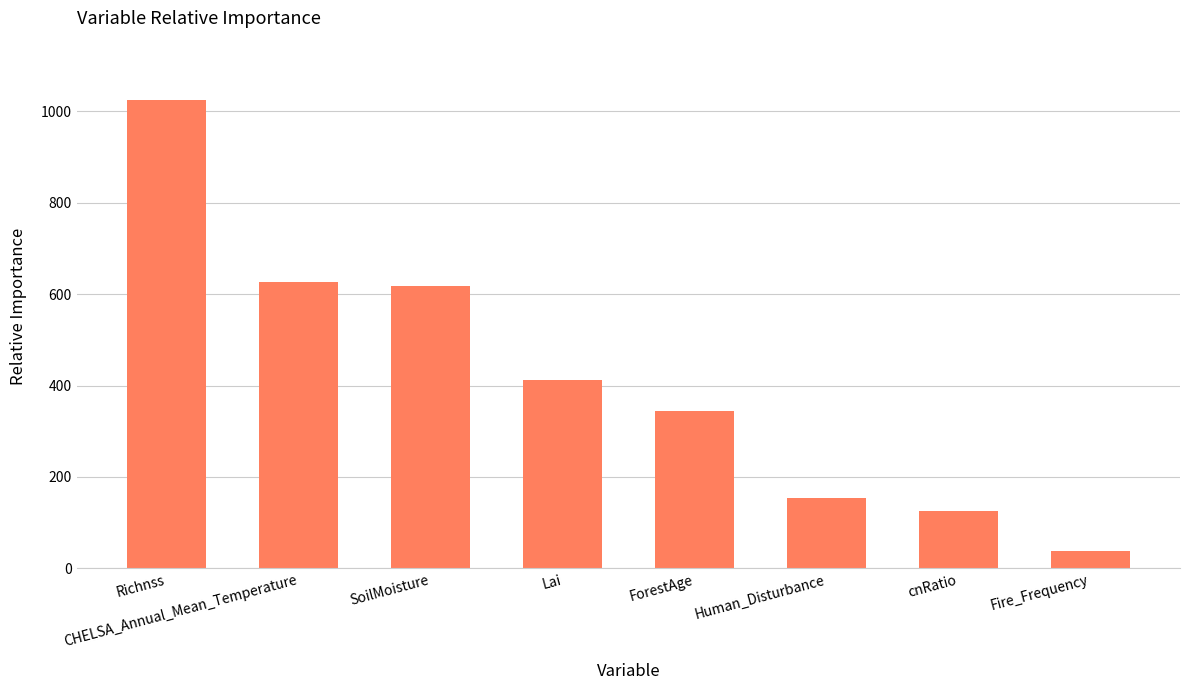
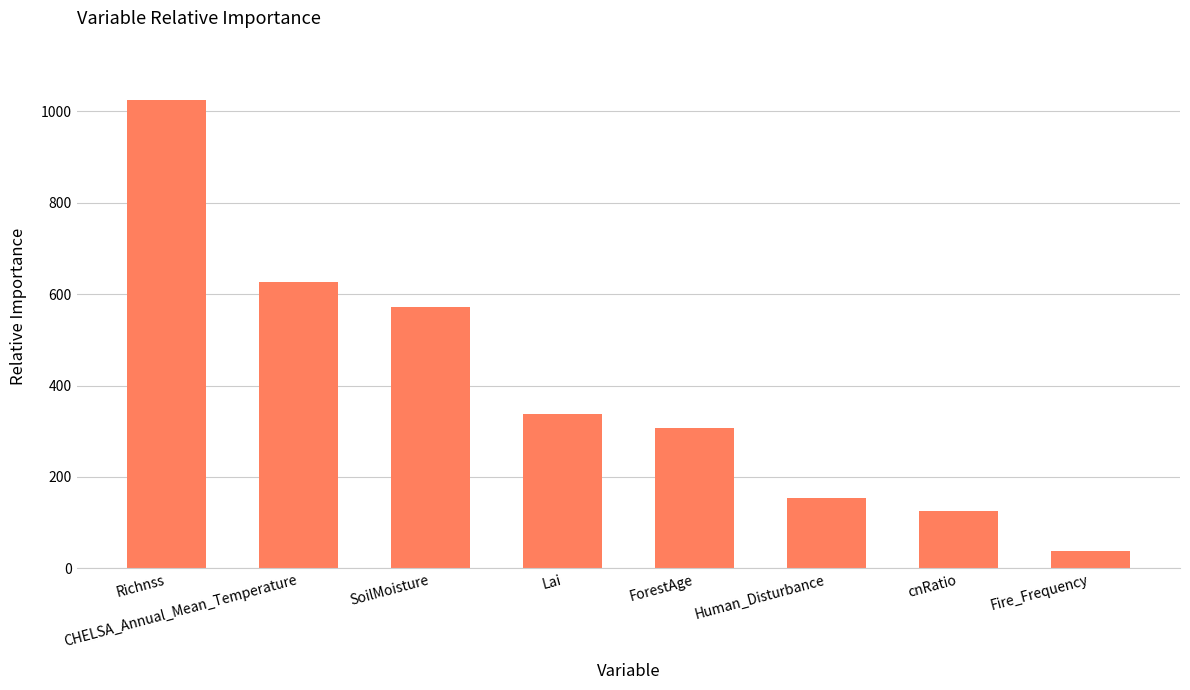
SoilMoisture: 620 -> 570
Lai: 410 -> 340
ForestAge: 340 -> 310
